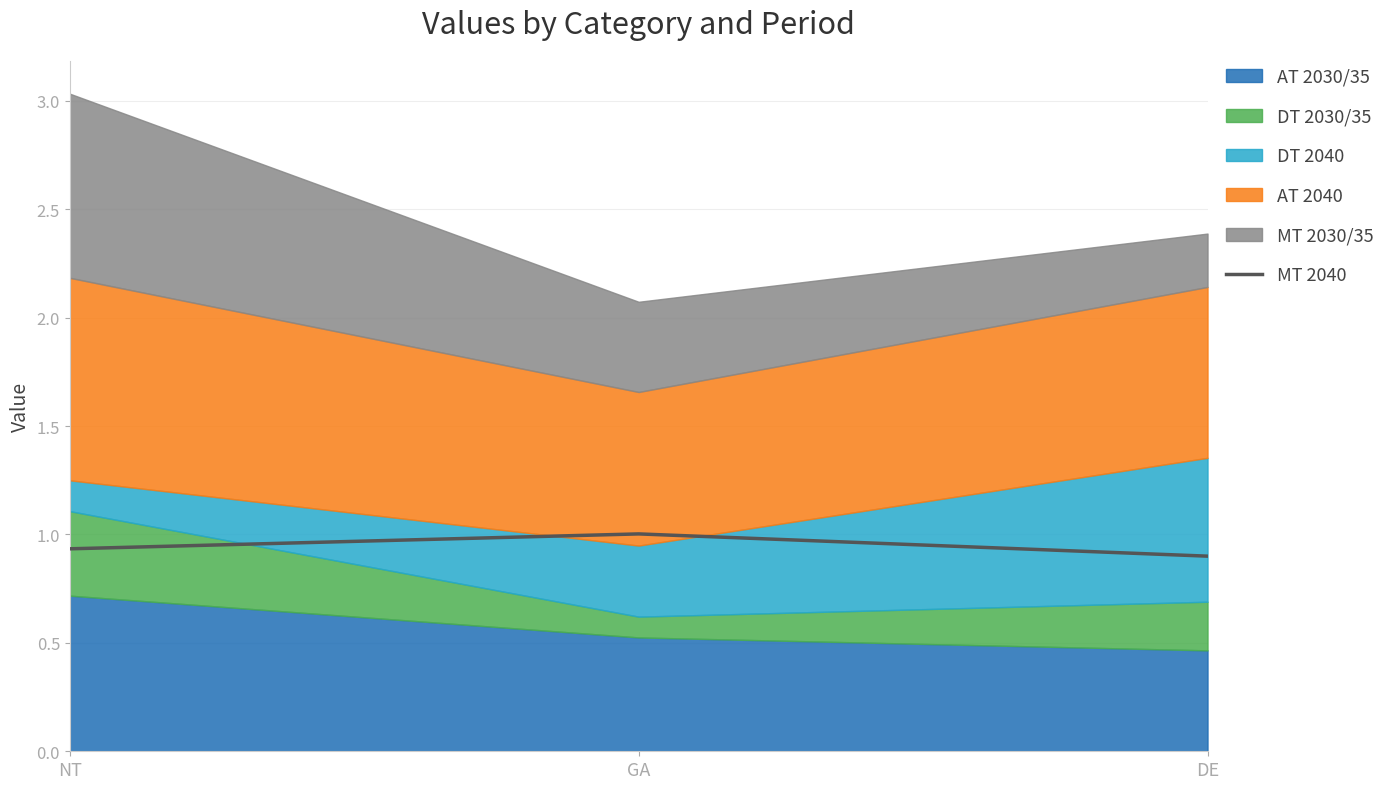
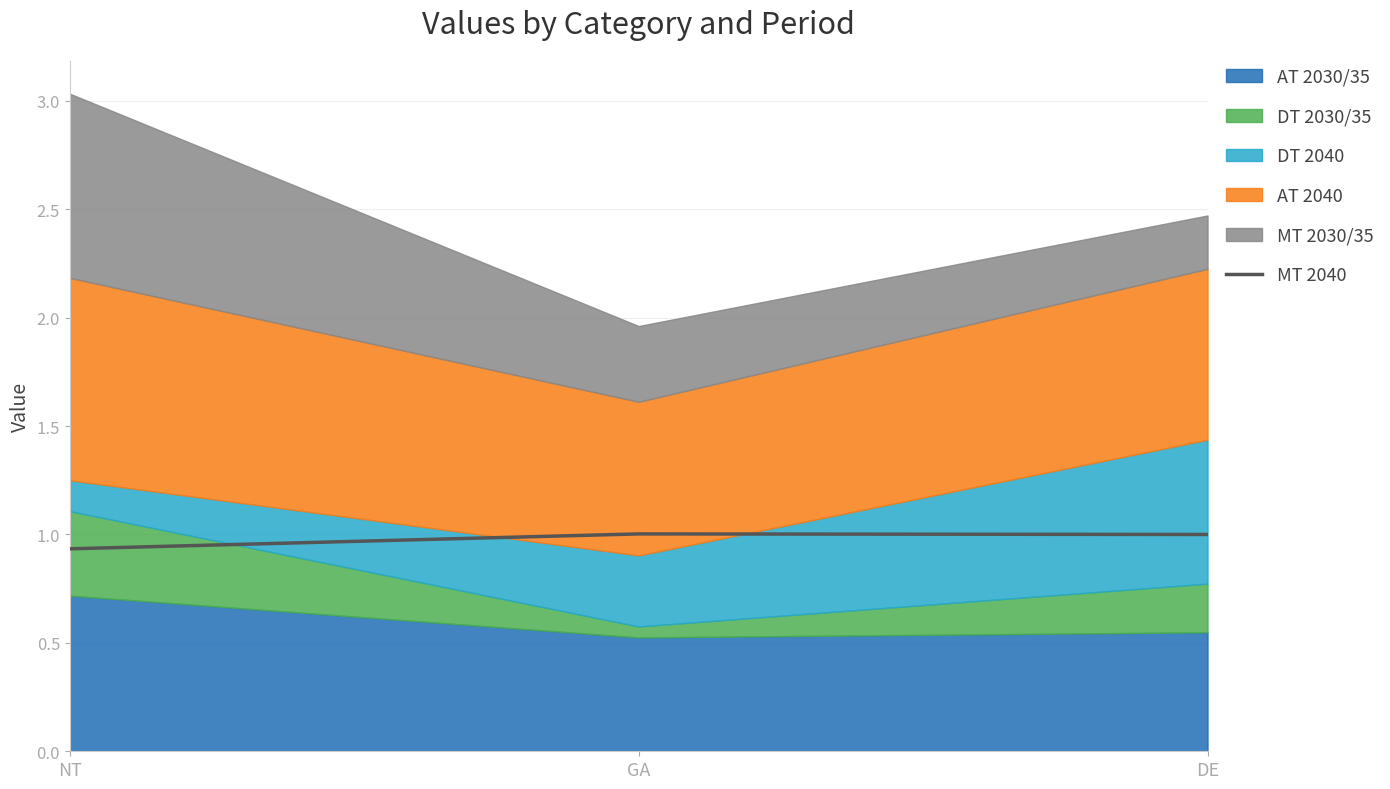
DT 2030/35, GA: 0.10 -> 0.05
MT 2030/35, GA: 0.42 -> 0.35
MT 2040, DE: 0.9 -> 1.0
AT 2030/35, DE: 0.47 -> 0.55
